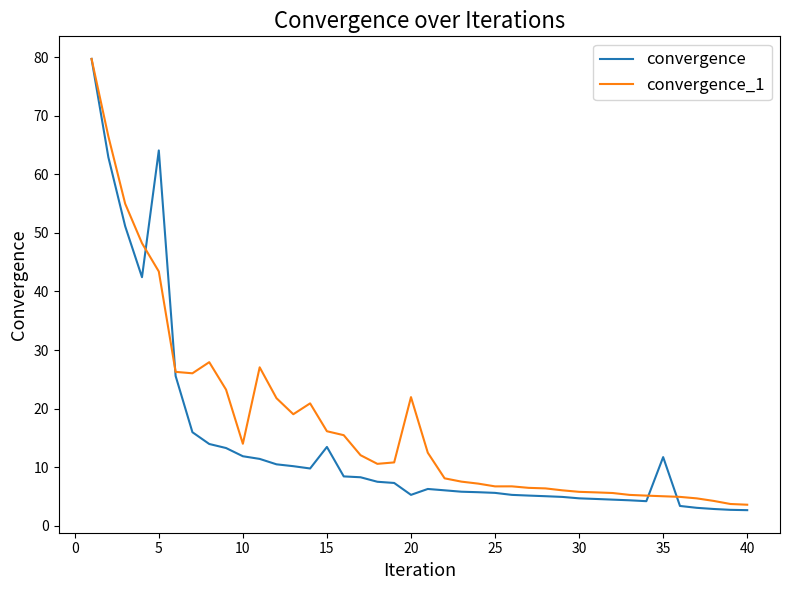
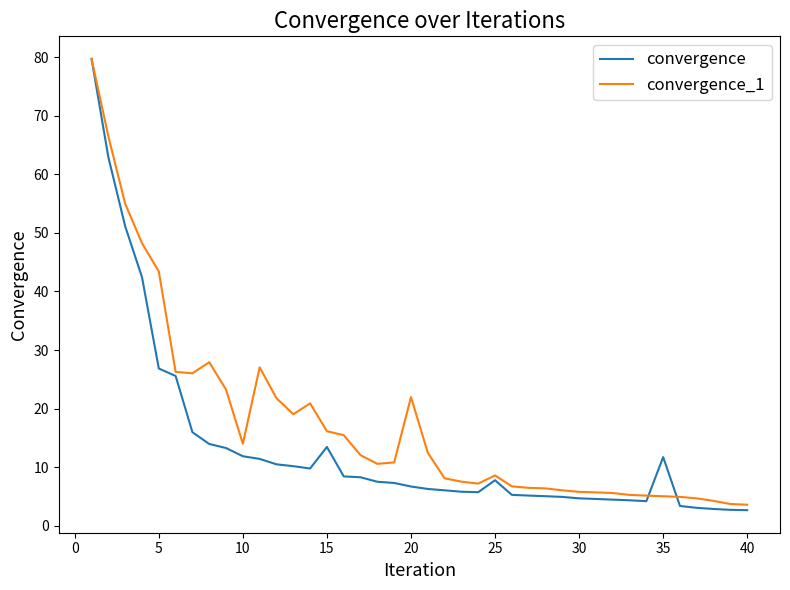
convergence, 5: 64 -> 27
convergence, 20: 5 -> 7
convergence, 25: 6 -> 8
convergence_1, 25: 7 -> 9
